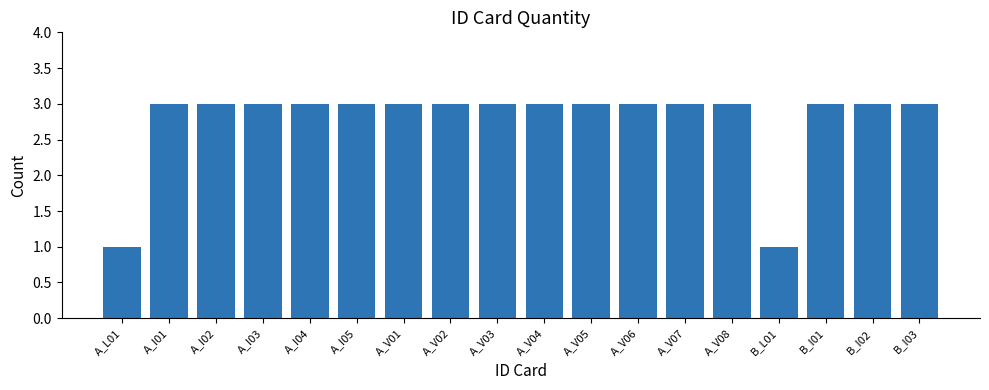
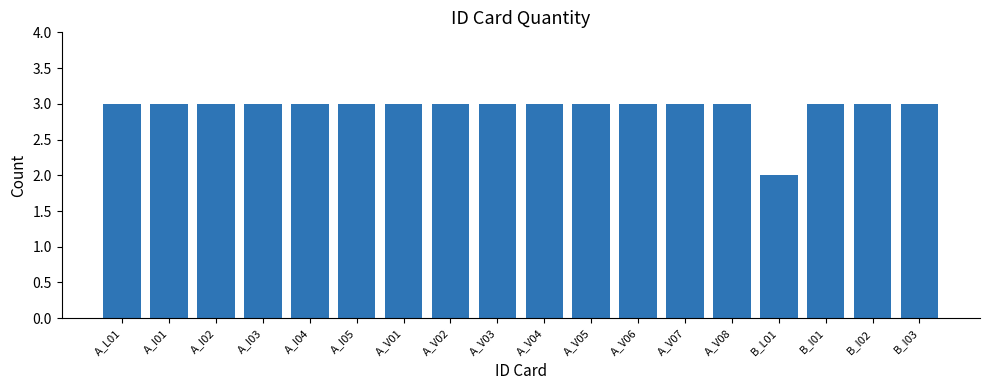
A_L01: 1 -> 3
B_L01: 1 -> 2
